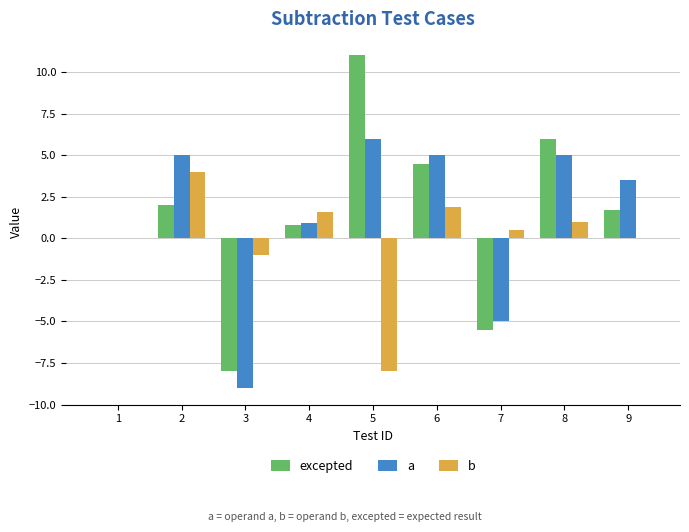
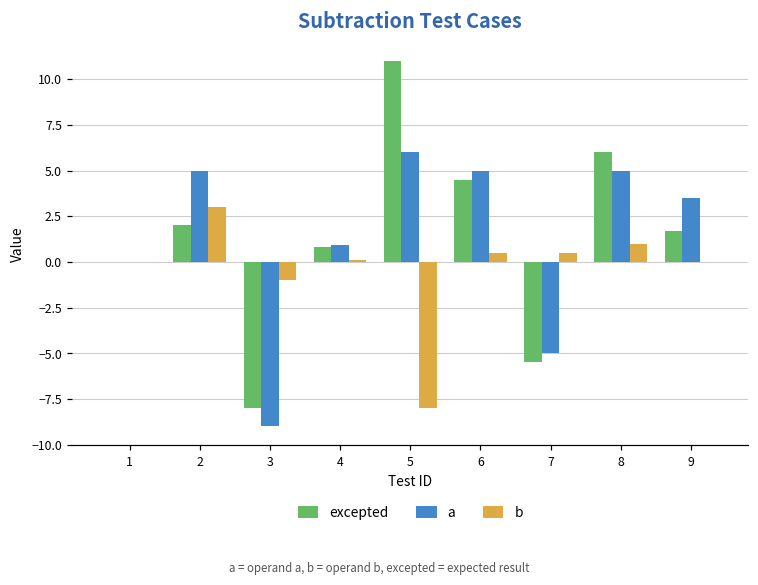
b, 2: 4 -> 3
b, 4: 1.6 -> 0.1
b, 6: 1.9 -> 0.5
